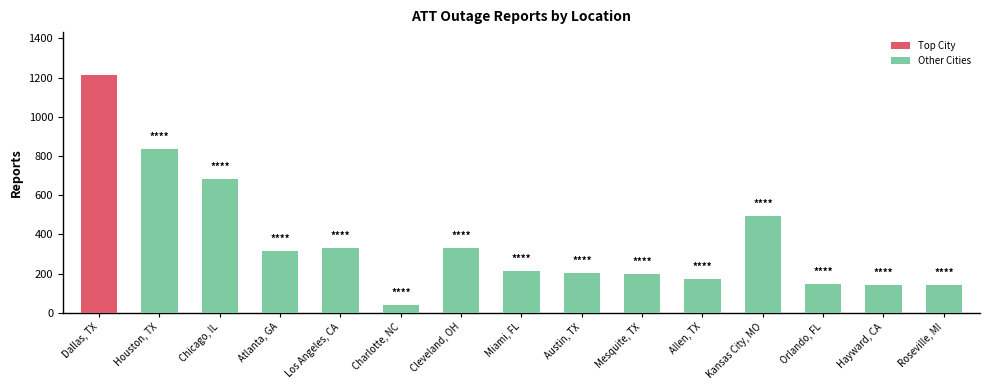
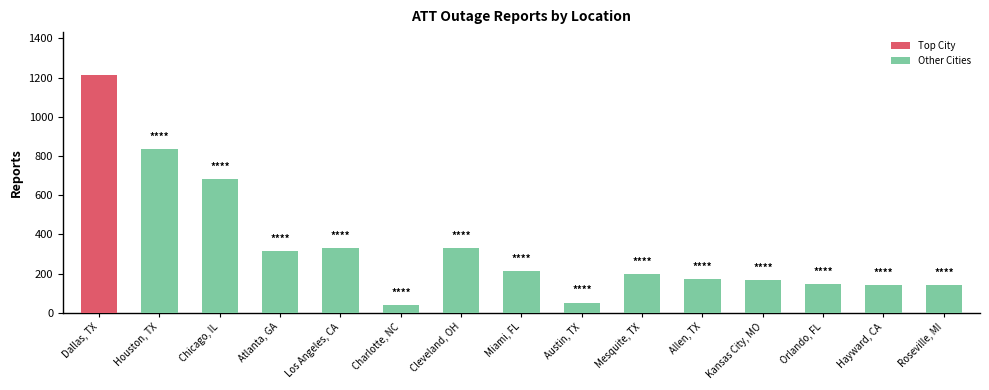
Austin, TX: 200 -> 50
Kansas City, MO: 490 -> 170
